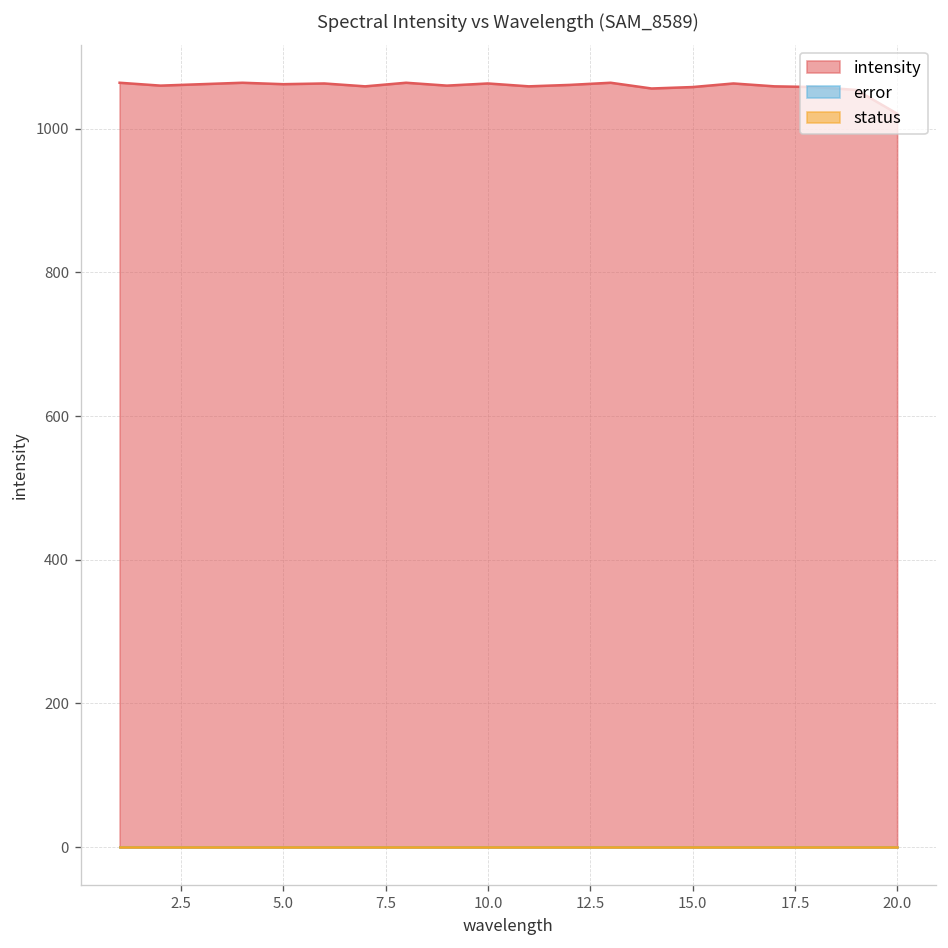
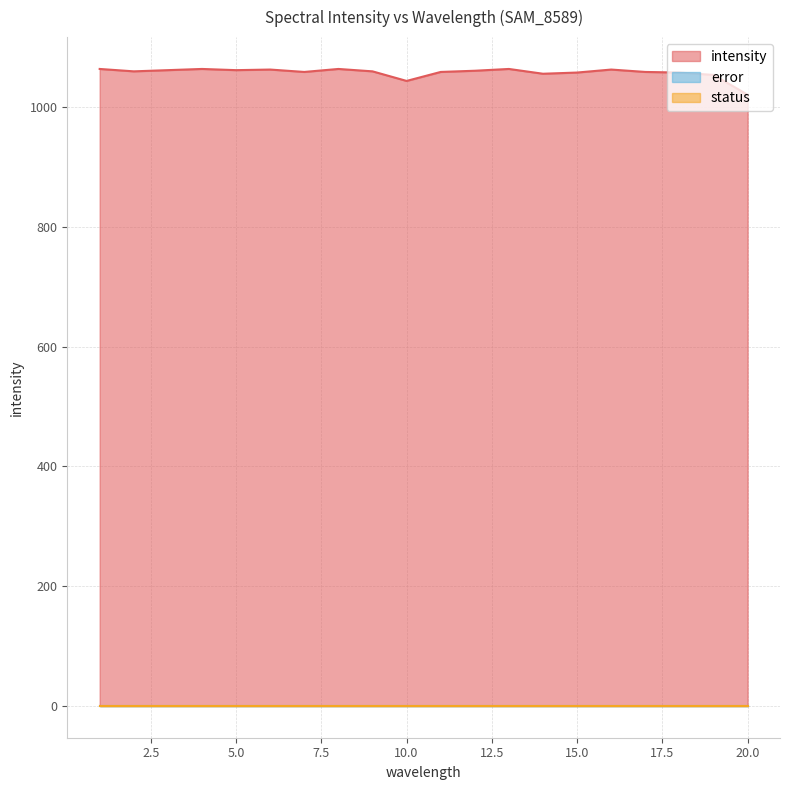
intensity, 10.0: 1060 -> 1040
